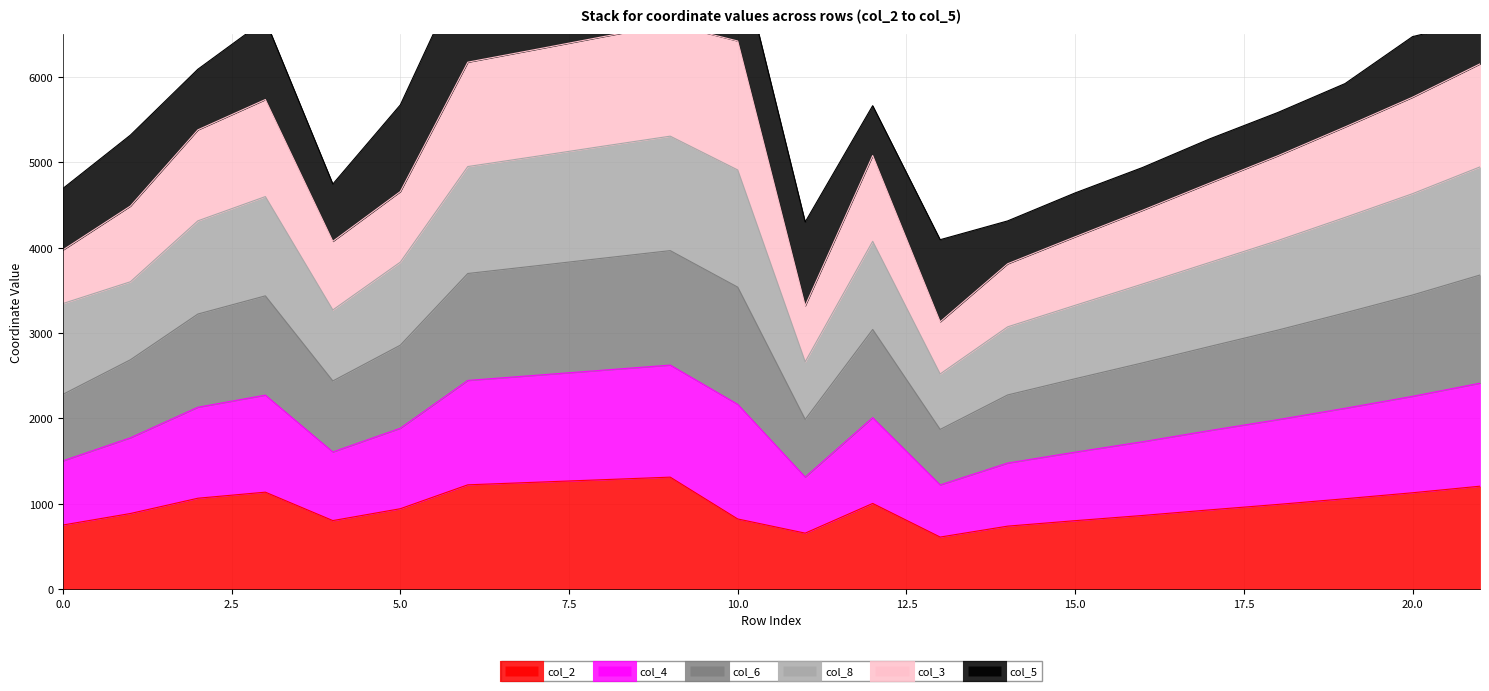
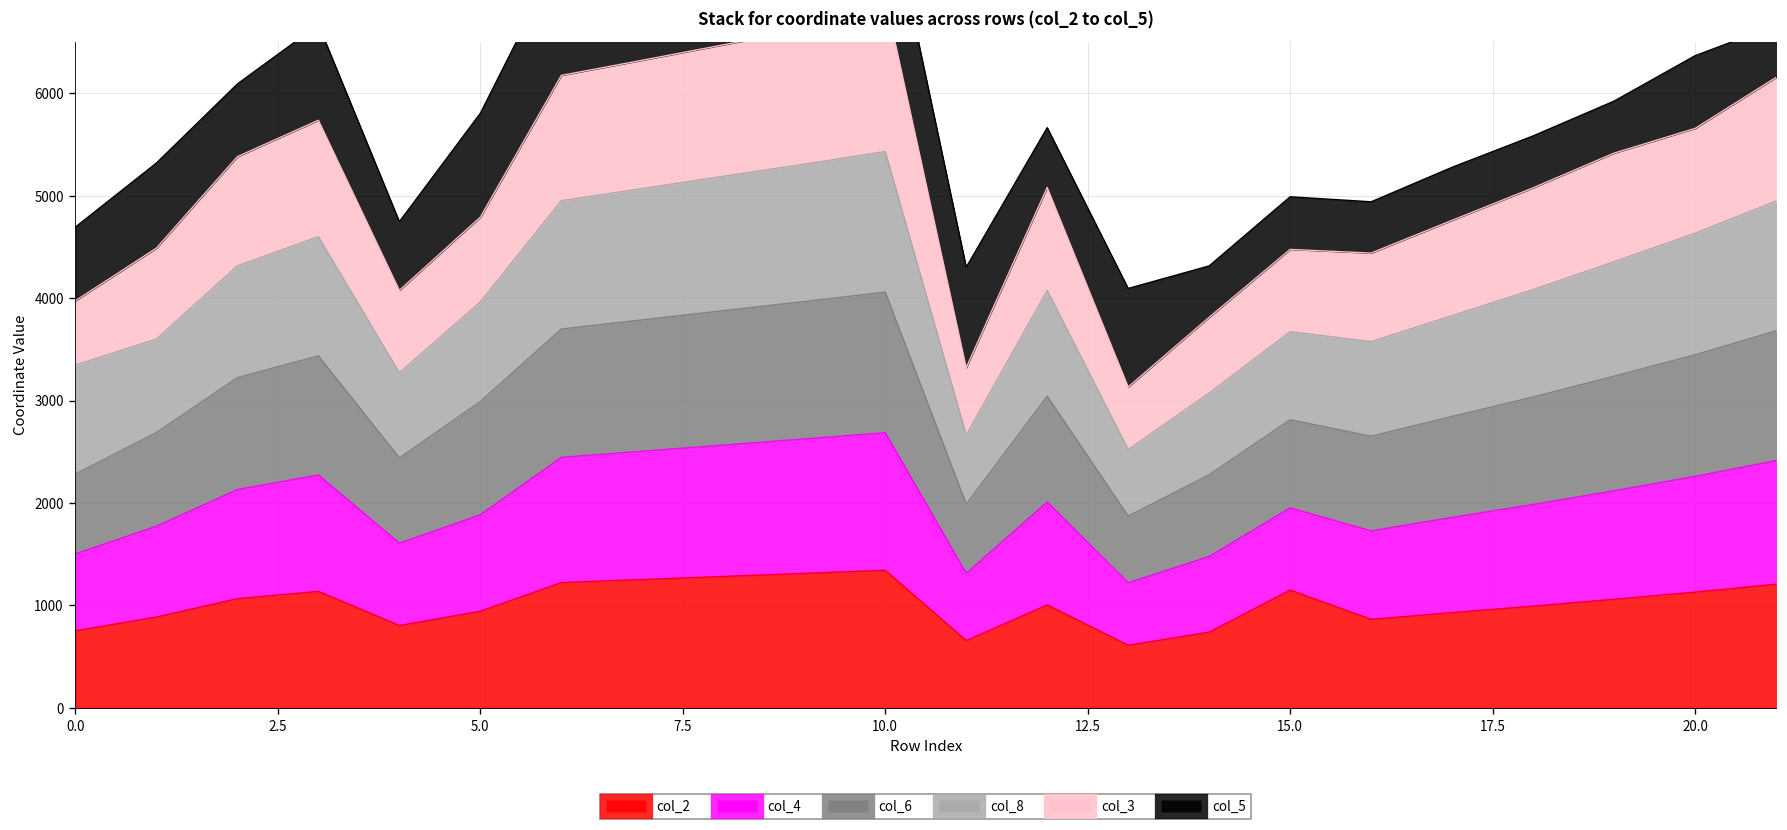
col_6, 5.0: 1000 -> 1100
col_2, 10.0: 800 -> 1300
col_2, 15.0: 800 -> 1200
col_3, 20.0: 1100 -> 1000
